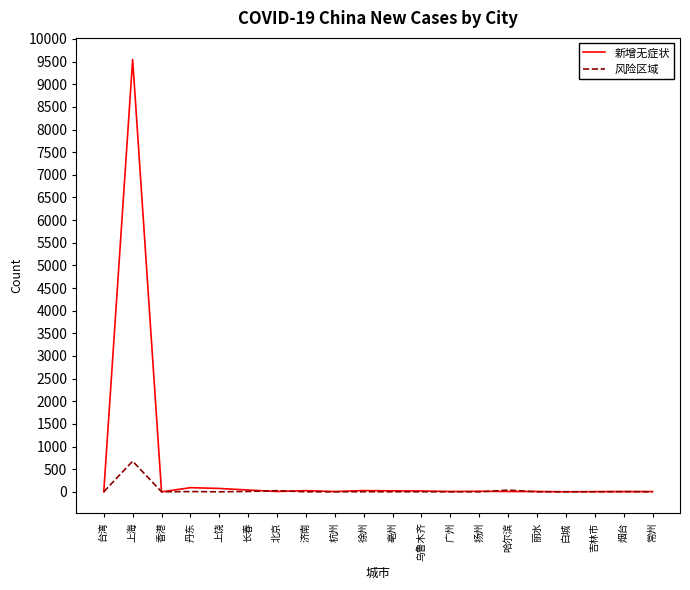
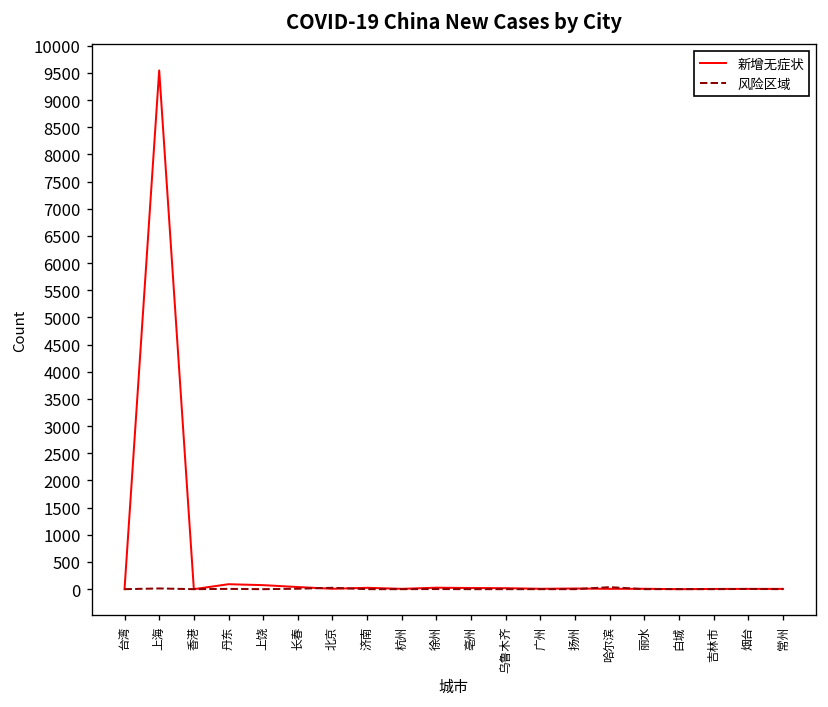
风险区域, 上海: 700 -> 0
